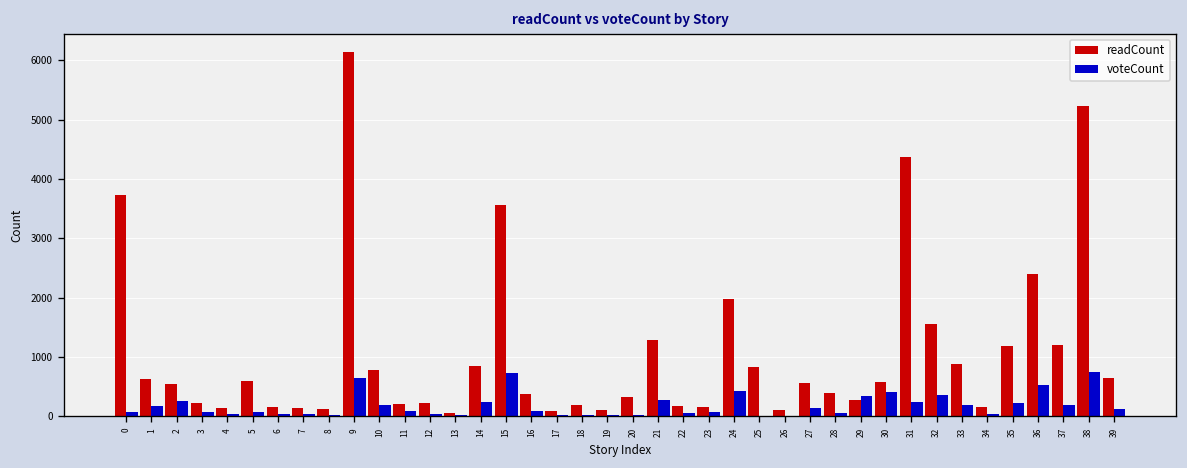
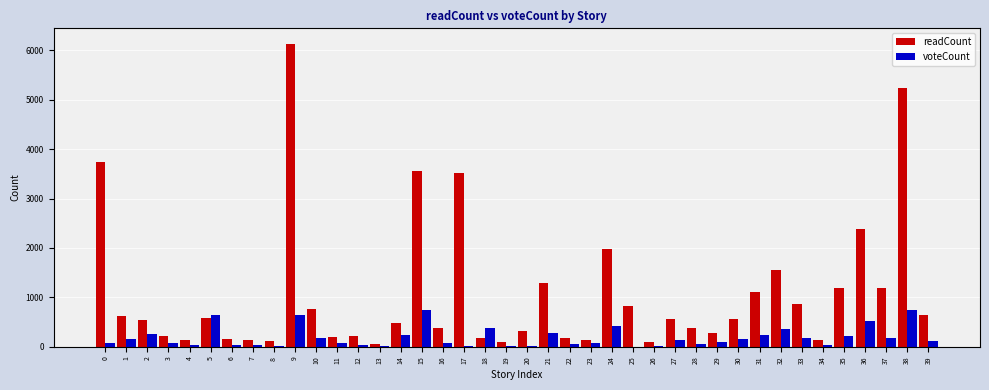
voteCount, 5: 100 -> 600
readCount, 14: 800 -> 500
readCount, 17: 100 -> 3500
voteCount, 18: 0 -> 400
voteCount, 29: 300 -> 100
voteCount, 30: 400 -> 200
readCount, 31: 4400 -> 1100
